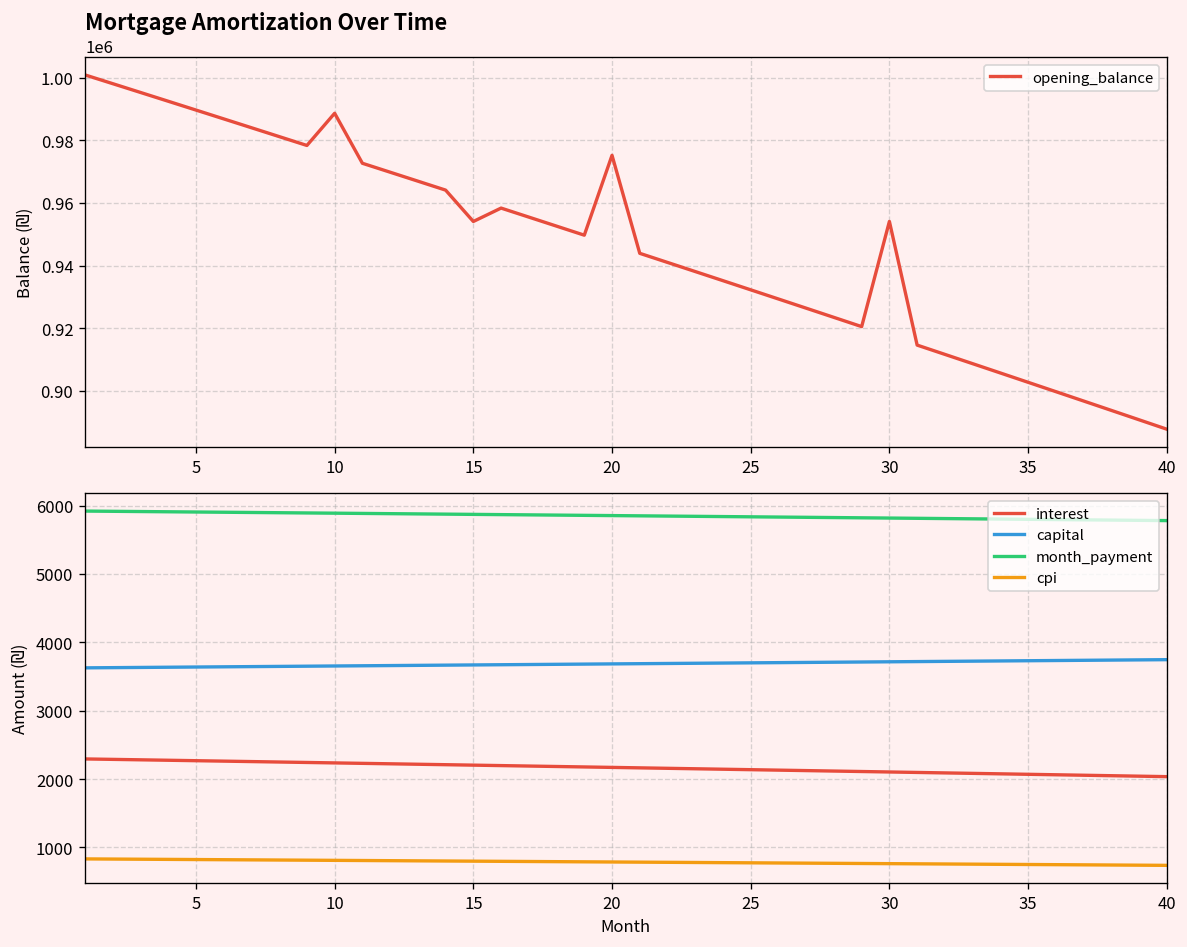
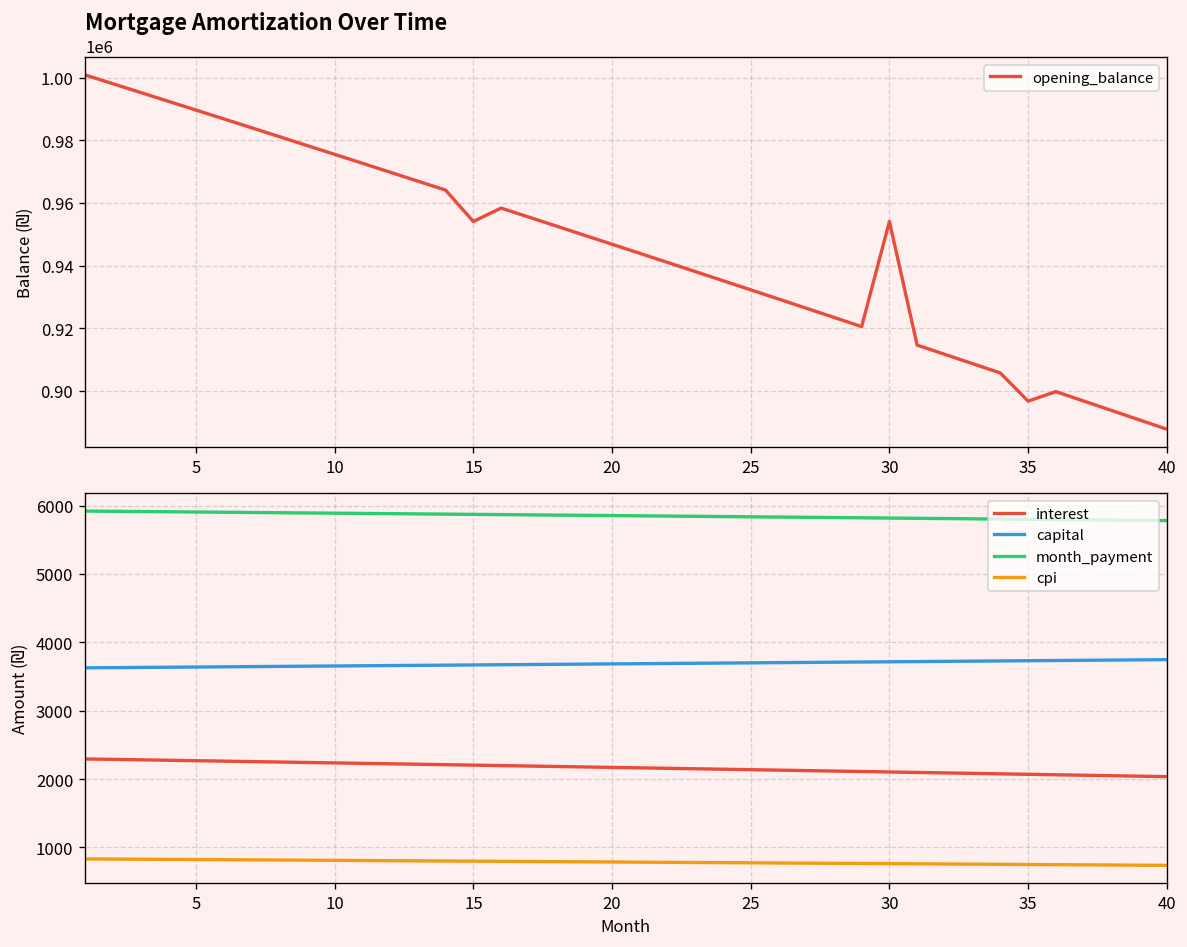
Mortgage Amortization Over Time, 10: 989000 -> 975000
Mortgage Amortization Over Time, 20: 975000 -> 947000
Mortgage Amortization Over Time, 35: 903000 -> 897000
